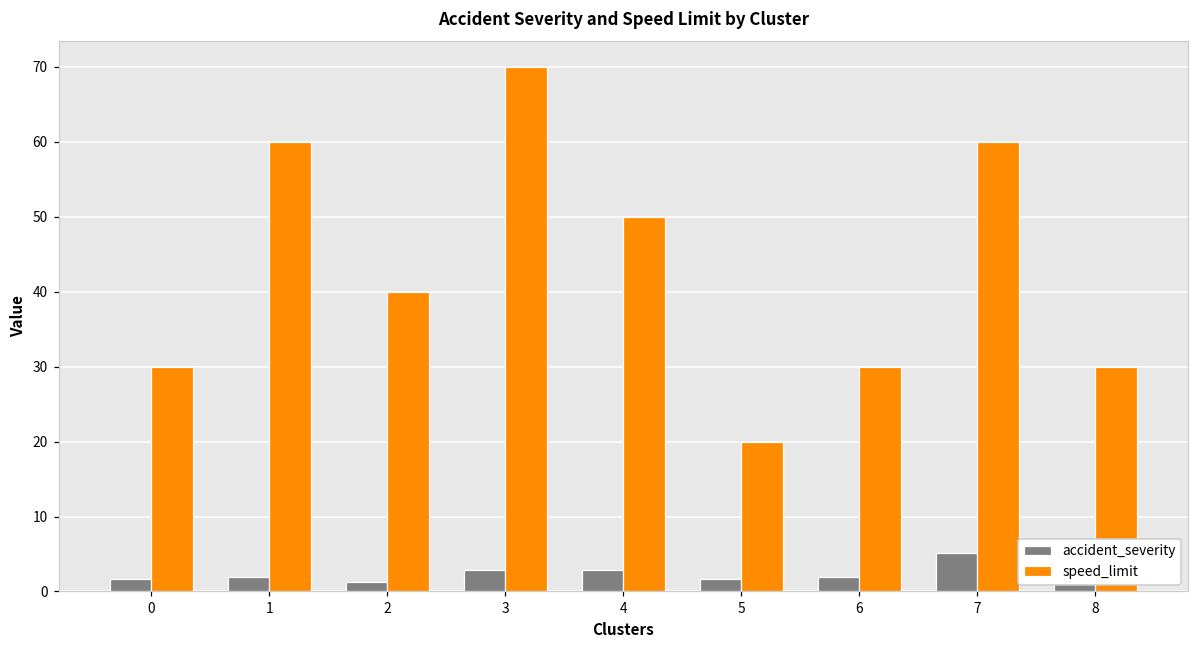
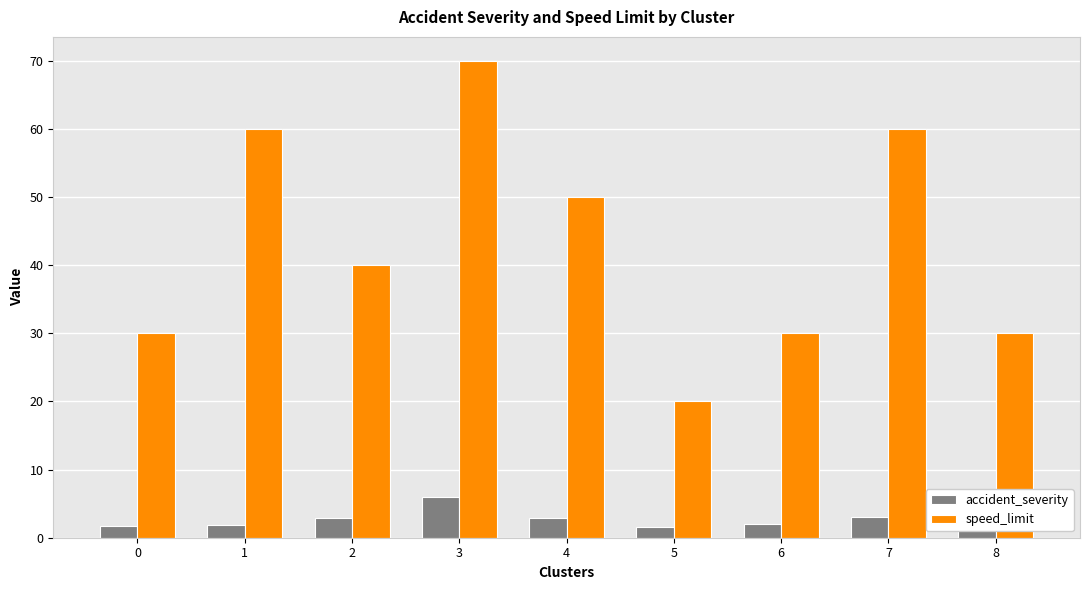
accident_severity, 2: 1 -> 3
accident_severity, 3: 3 -> 6
accident_severity, 7: 5 -> 3
